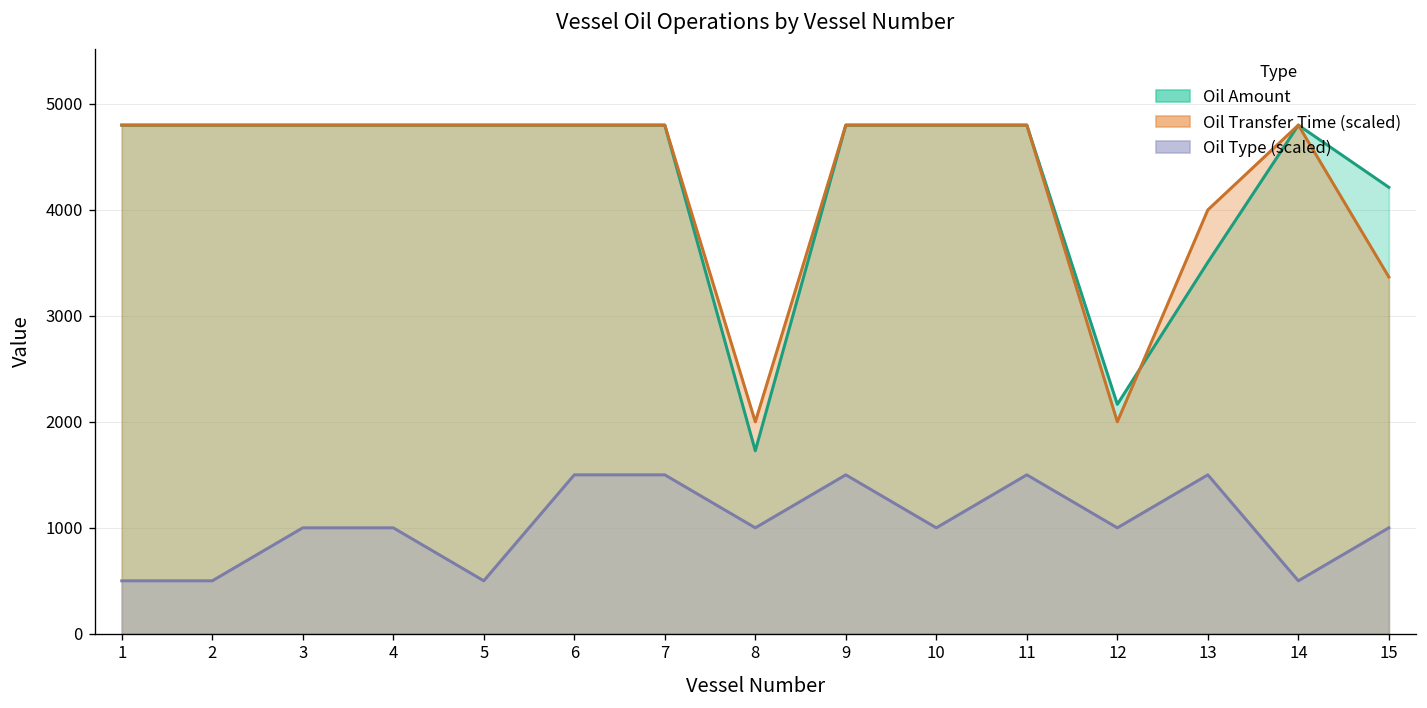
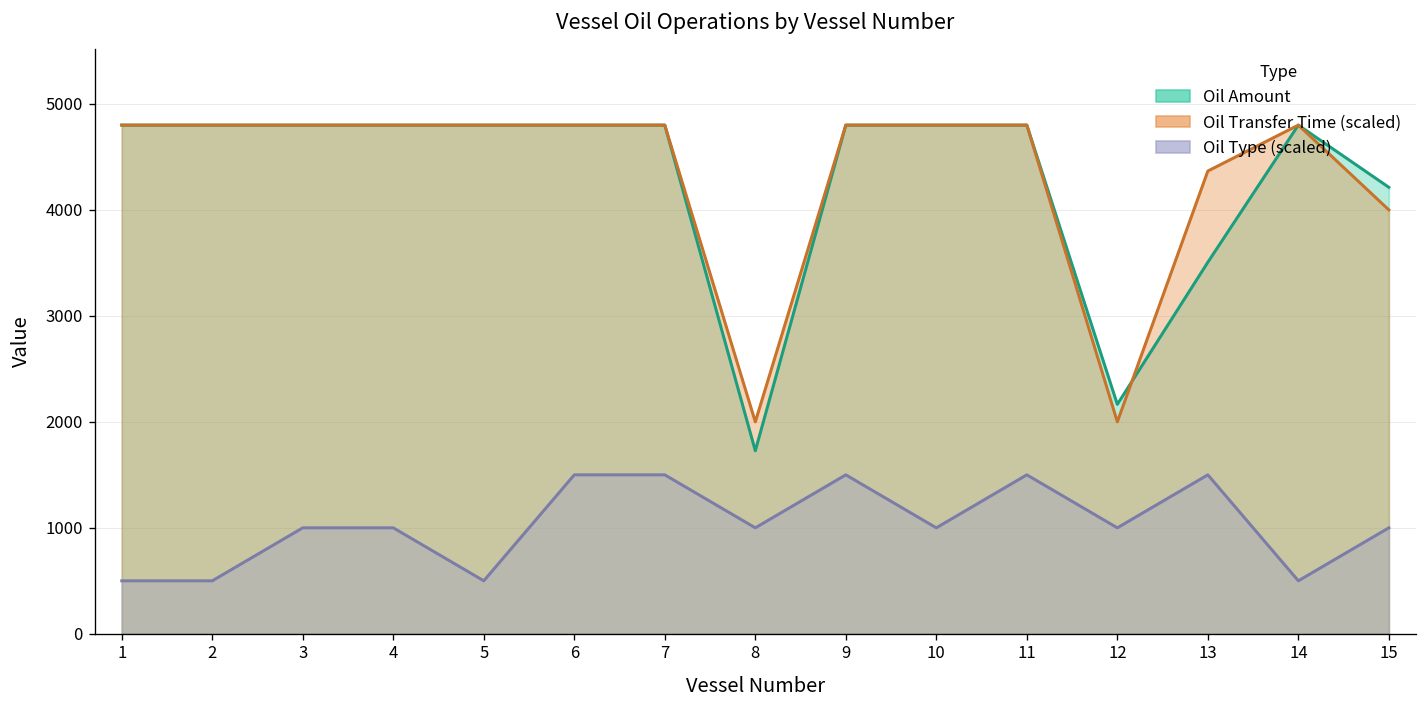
Oil Transfer Time (scaled), 13: 4000 -> 4400
Oil Transfer Time (scaled), 15: 3400 -> 4000
